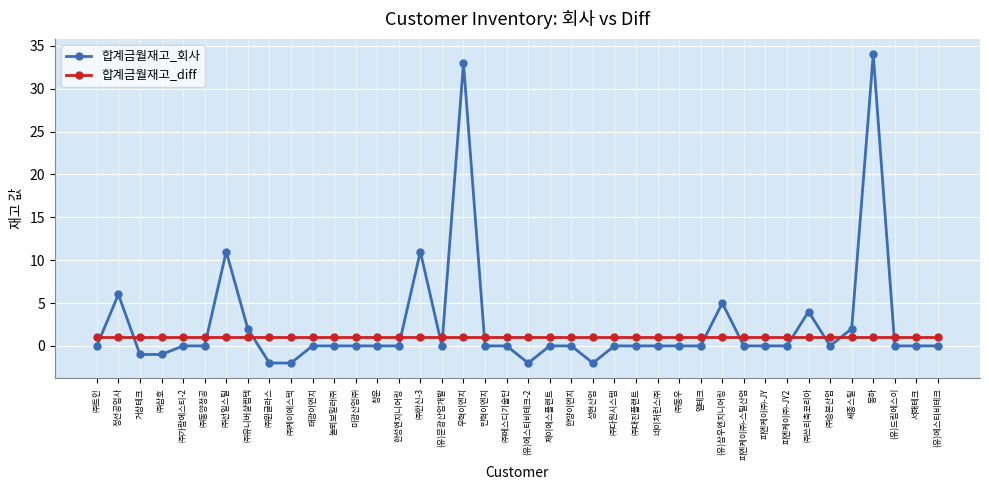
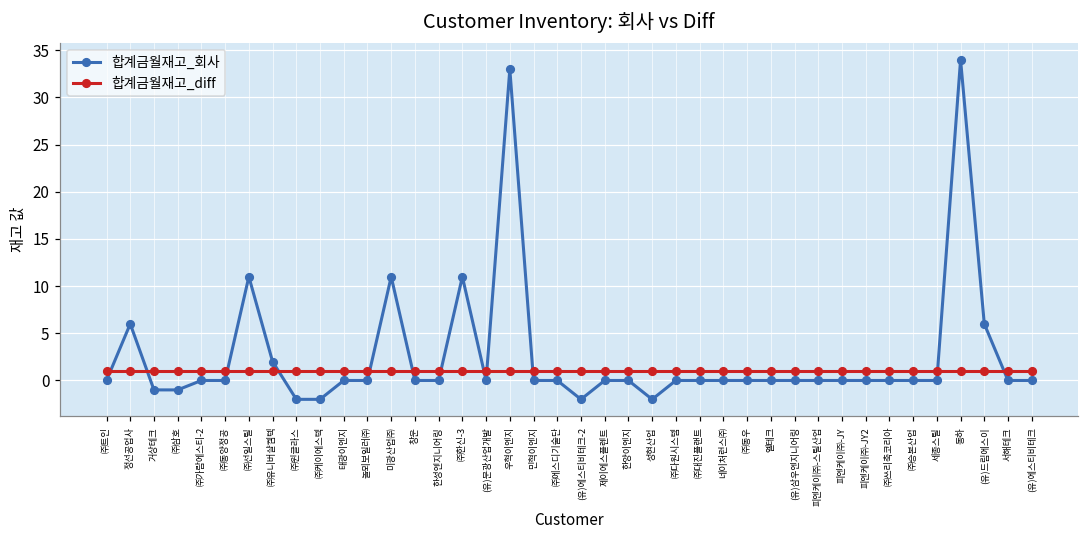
합계금월재고_회사, 미광산업㈜: 0 -> 11
합계금월재고_회사, (유)삼우엔지니어링: 5 -> 0
합계금월재고_회사, ㈜쓰리축코리아: 4 -> 0
합계금월재고_회사, 세종스틸: 2 -> 0
합계금월재고_회사, (유)드림에스이: 0 -> 6
